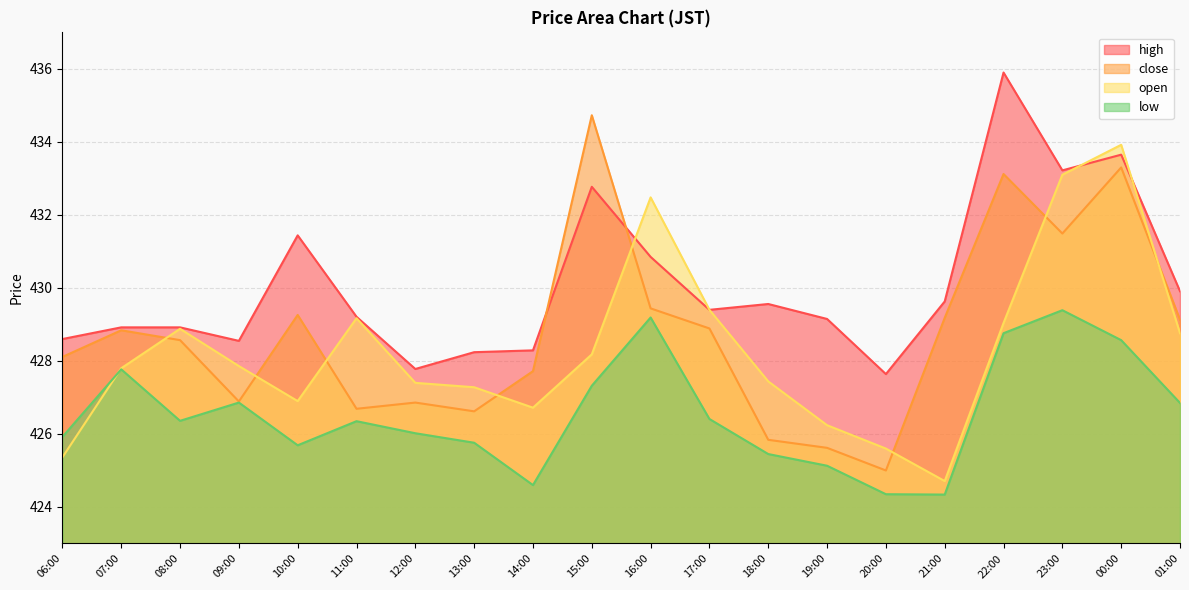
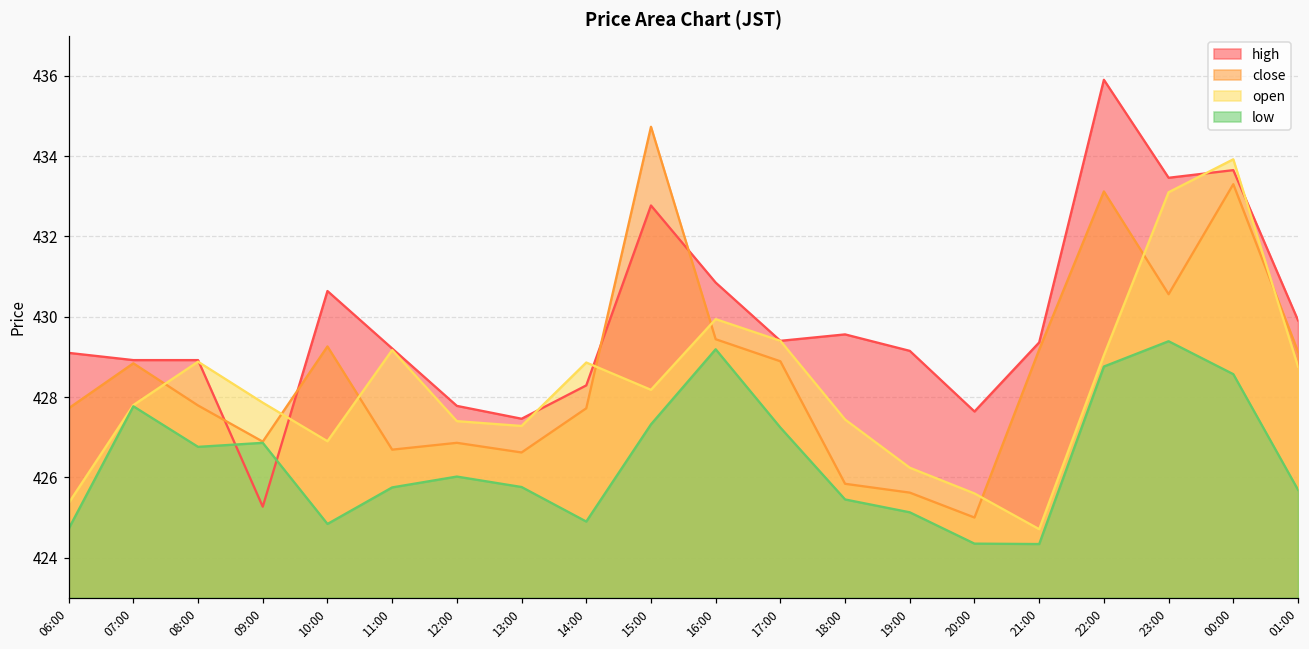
high, 06:00: 428.6 -> 429.1
close, 06:00: 428.1 -> 427.7
low, 06:00: 425.9 -> 424.7
close, 08:00: 428.6 -> 427.8
low, 08:00: 426.4 -> 426.8
high, 09:00: 428.6 -> 425.3
high, 10:00: 431.4 -> 430.6
low, 10:00: 425.7 -> 424.8
low, 11:00: 426.4 -> 425.8
high, 13:00: 428.2 -> 427.5
open, 14:00: 426.7 -> 428.9
low, 14:00: 424.6 -> 424.9
open, 16:00: 432.5 -> 429.9
low, 17:00: 426.4 -> 427.2
high, 21:00: 429.6 -> 429.4
high, 23:00: 433.2 -> 433.5
close, 23:00: 431.5 -> 430.6
low, 01:00: 426.9 -> 425.7
